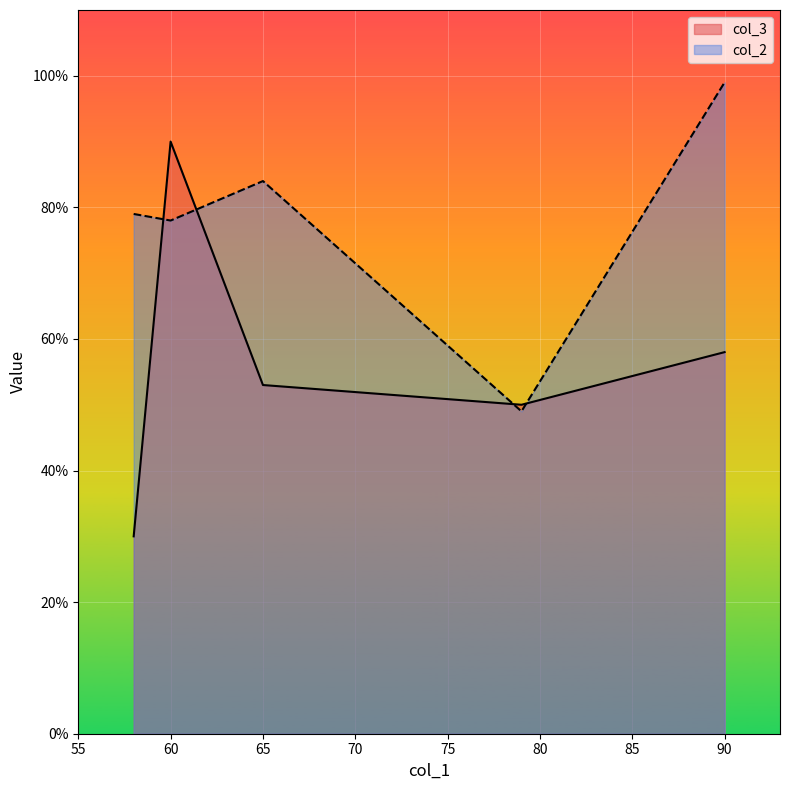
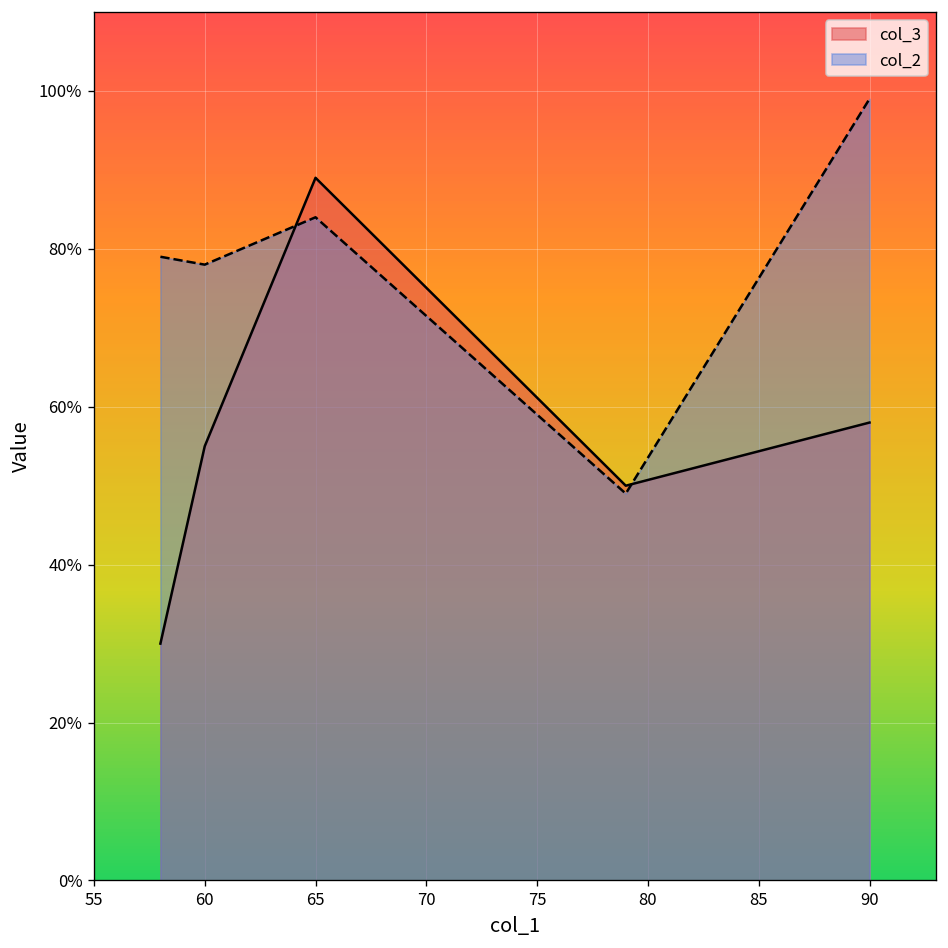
col_3, 60: 90% -> 55%
col_3, 65: 53% -> 89%
